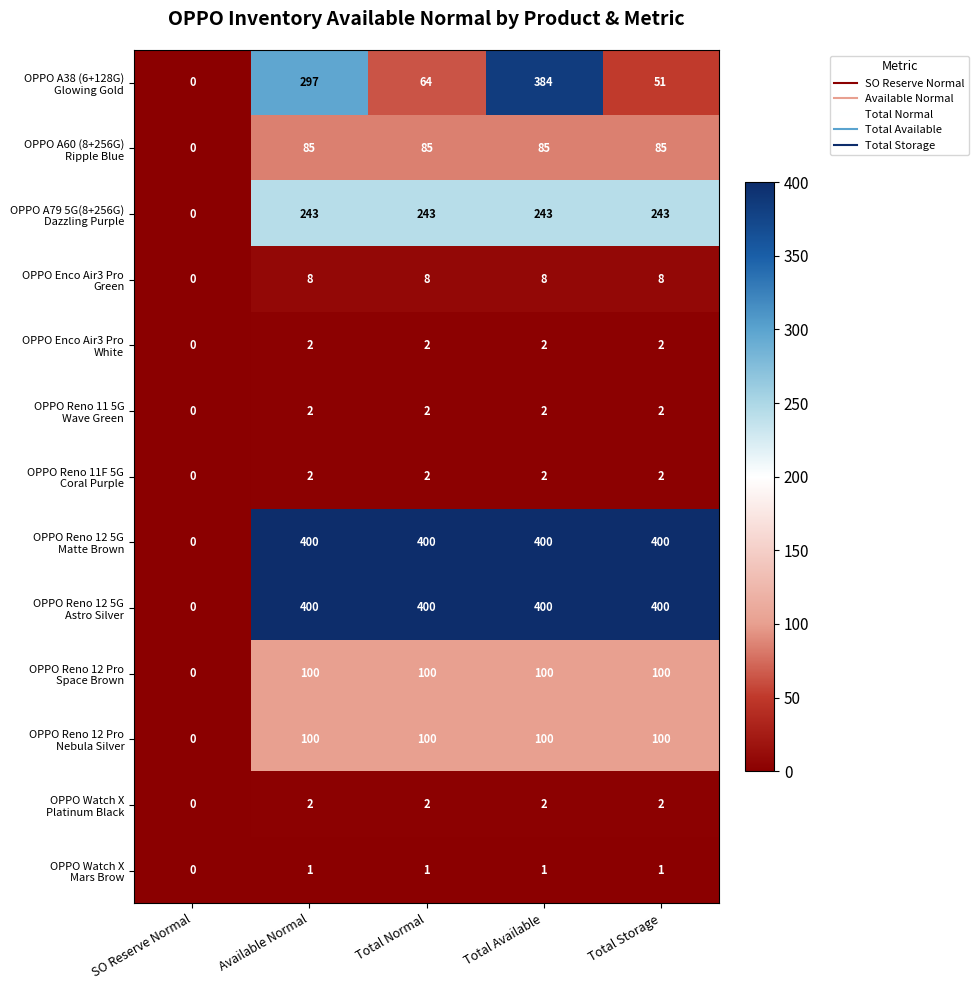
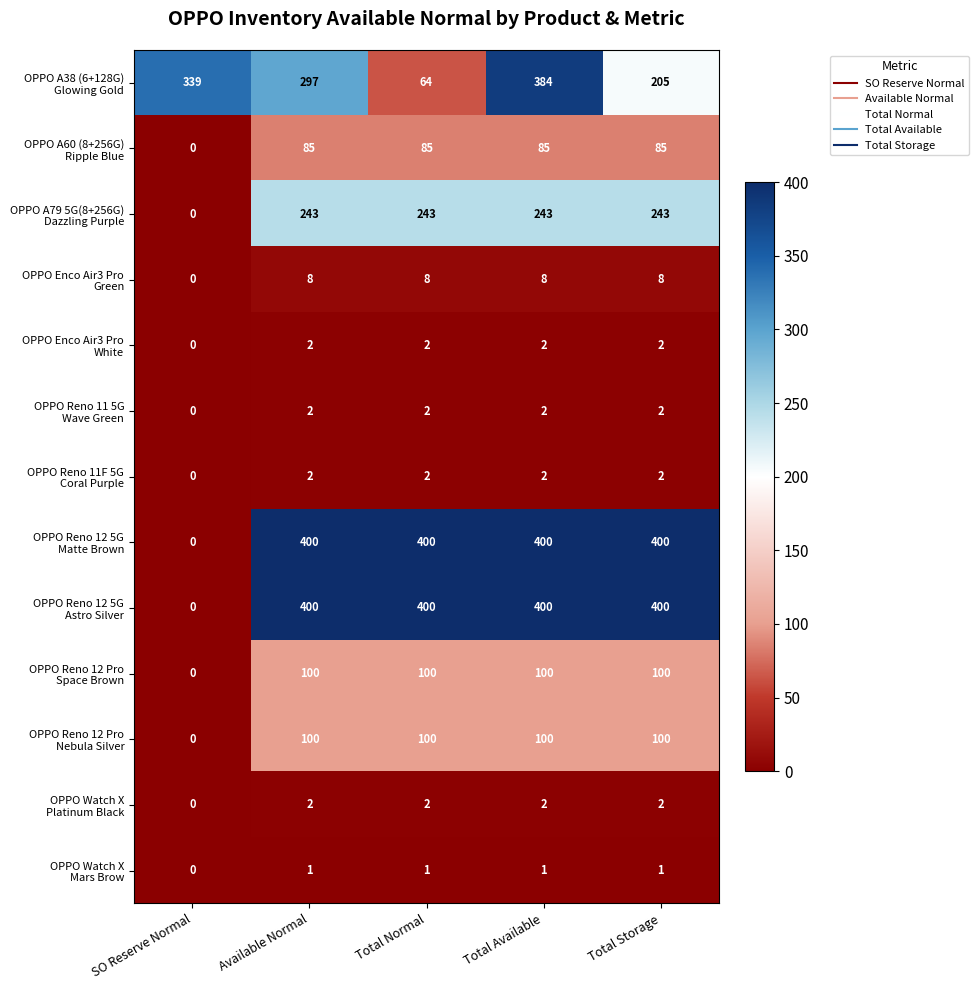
OPPO A38 (6+128G) Glowing Gold, SO Reserve Normal: 0 -> 339
OPPO A38 (6+128G) Glowing Gold, Total Storage: 51 -> 205
